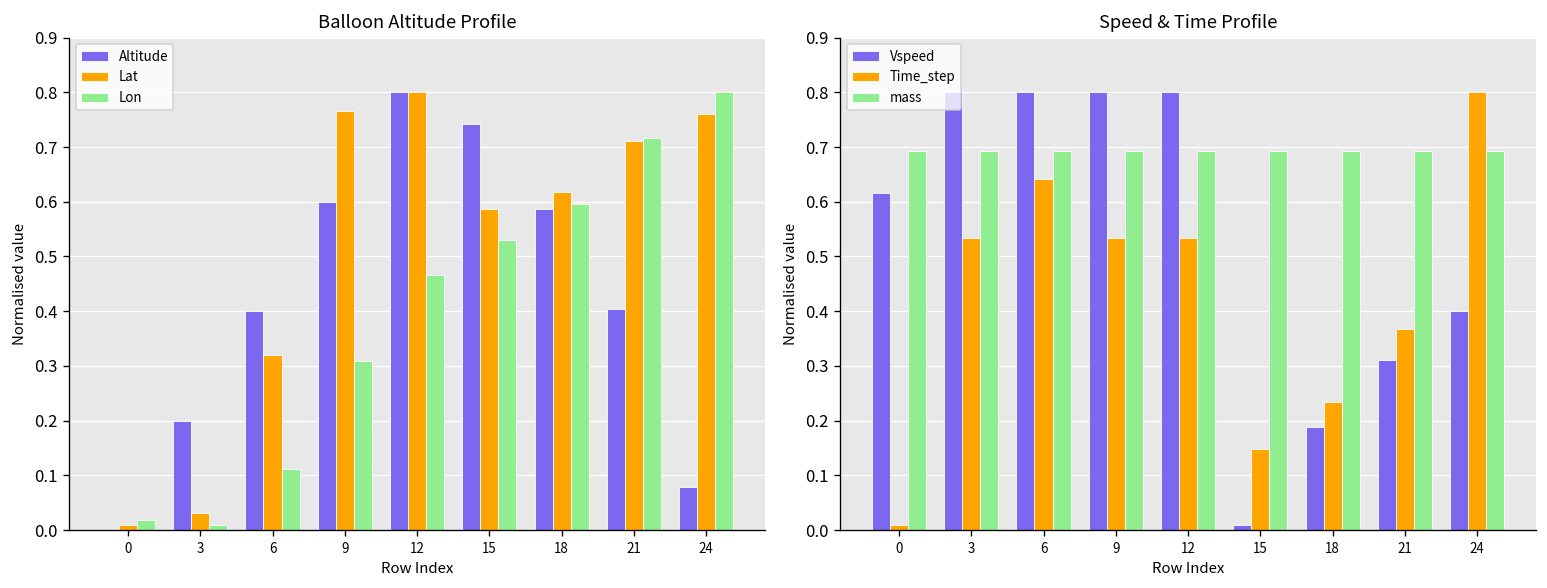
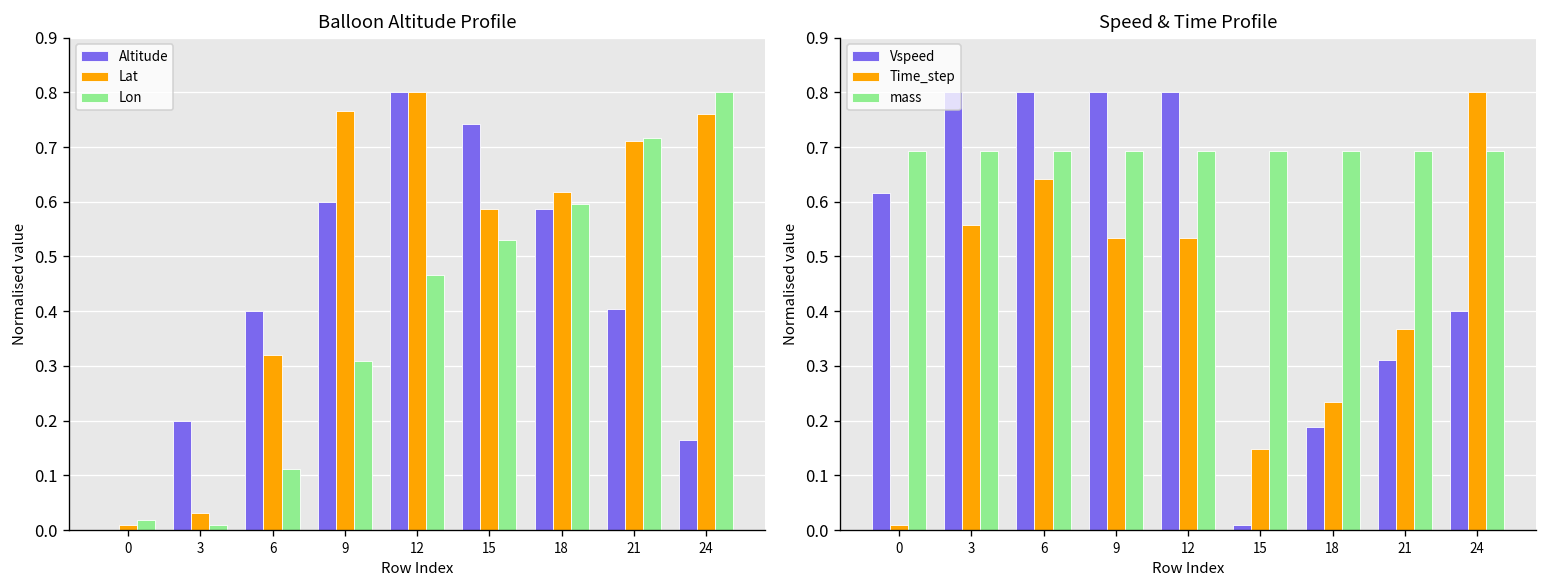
Balloon Altitude Profile, Altitude, 24: 0.08 -> 0.16
Speed & Time Profile, Time_step, 3: 0.53 -> 0.56
